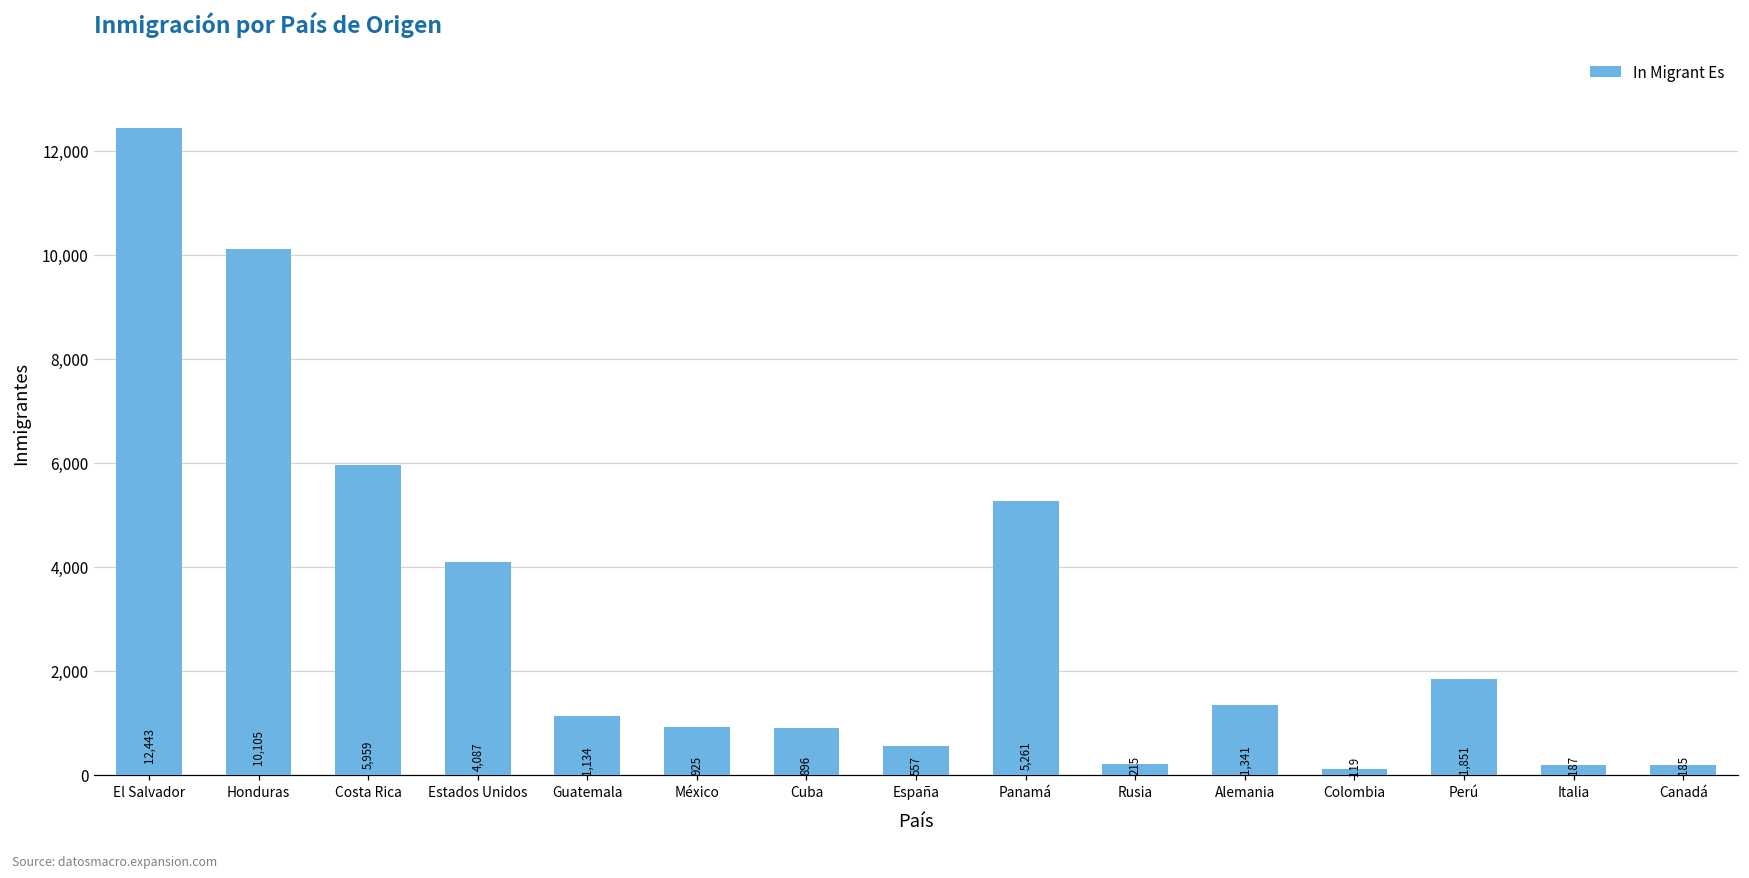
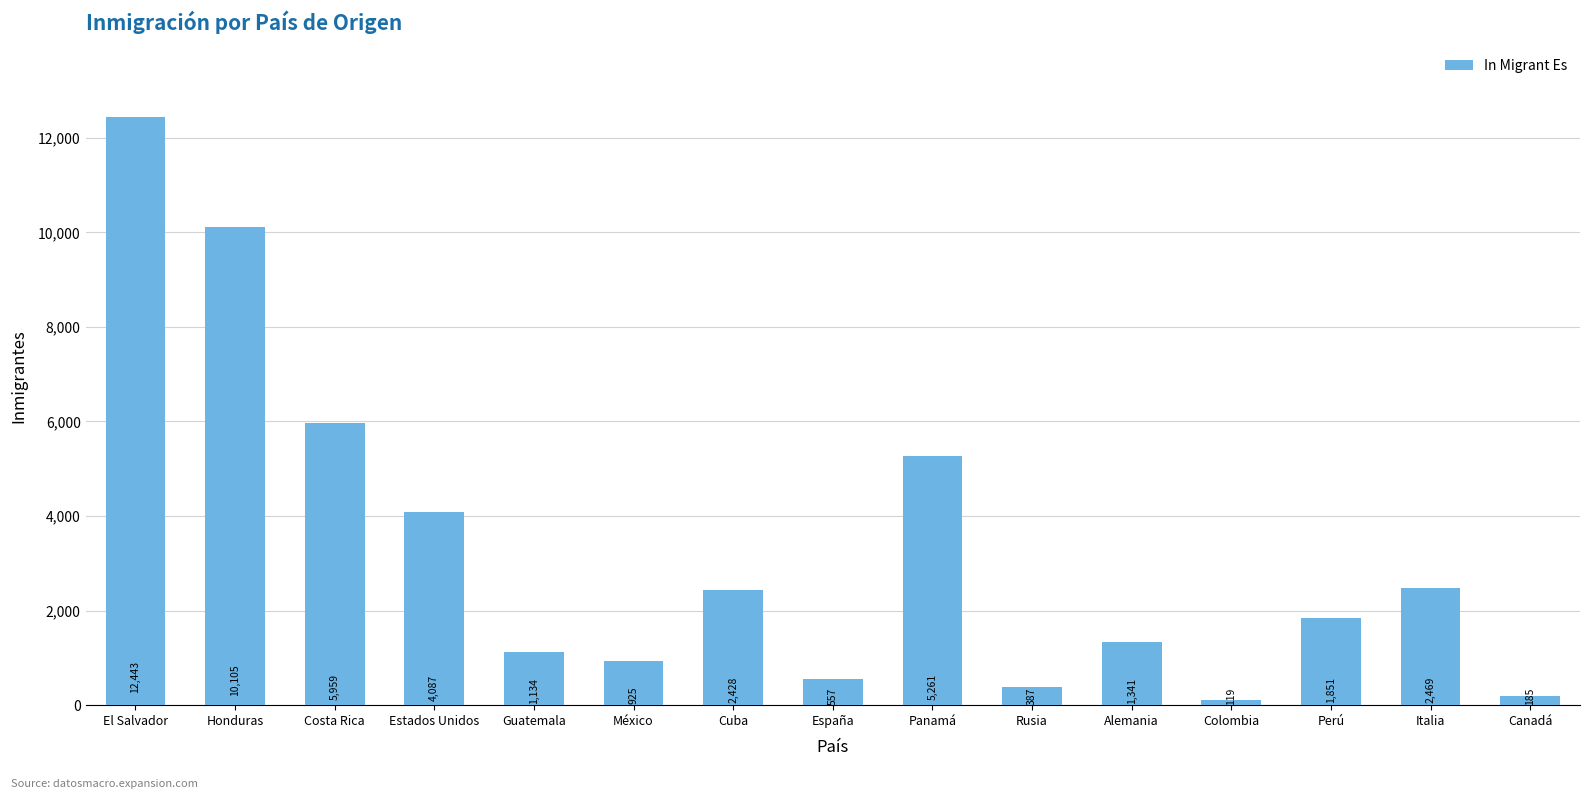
Cuba: 896 -> 2,428
Rusia: 215 -> 387
Italia: 187 -> 2,469
